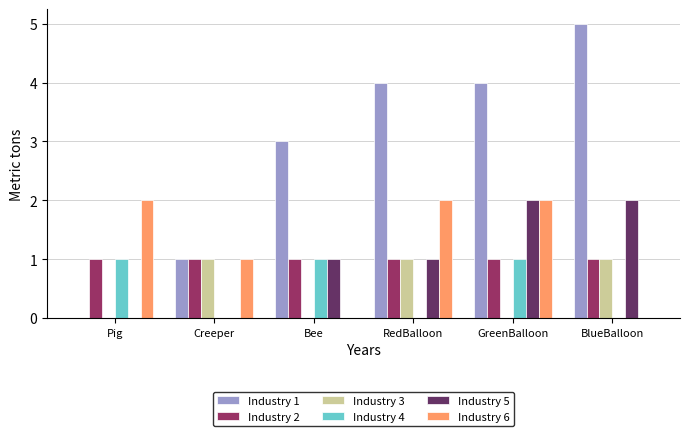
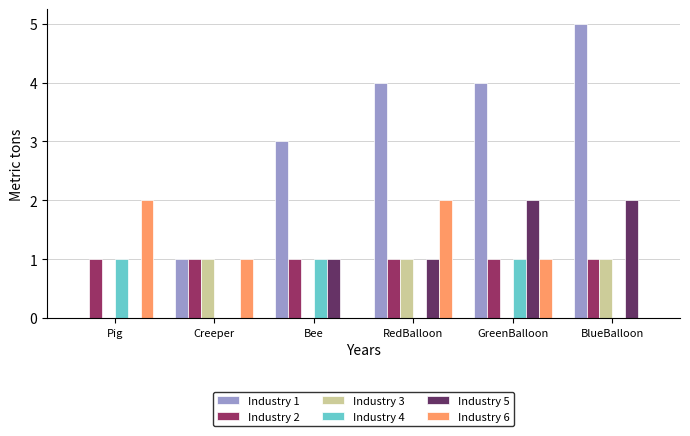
Industry 6, GreenBalloon: 2 -> 1
